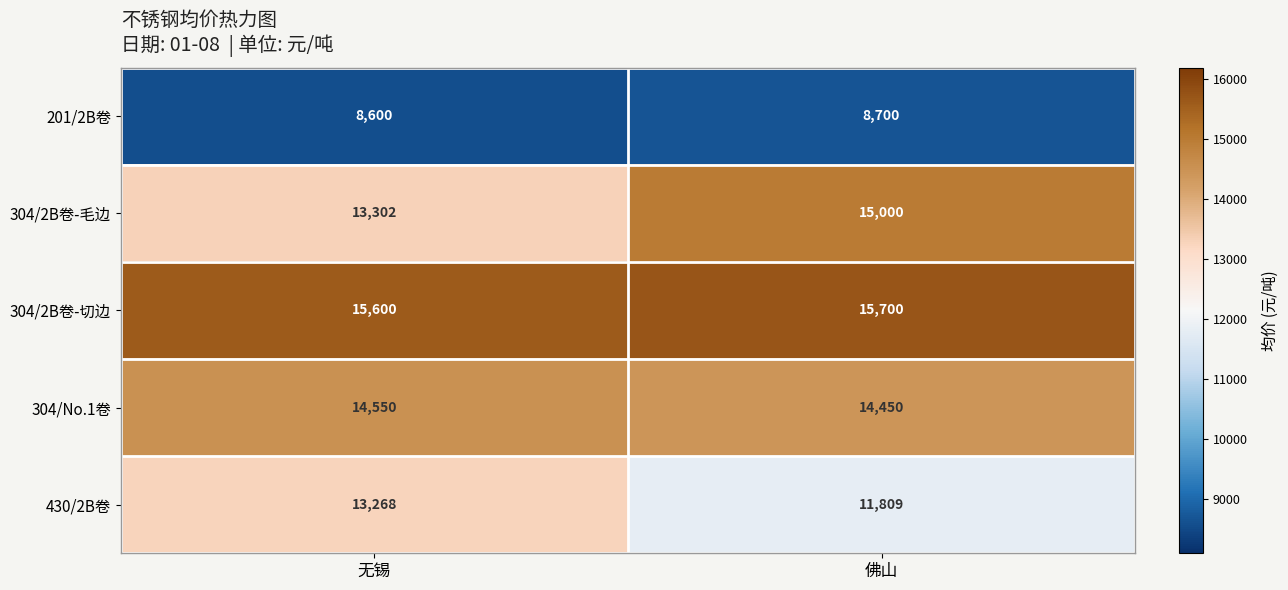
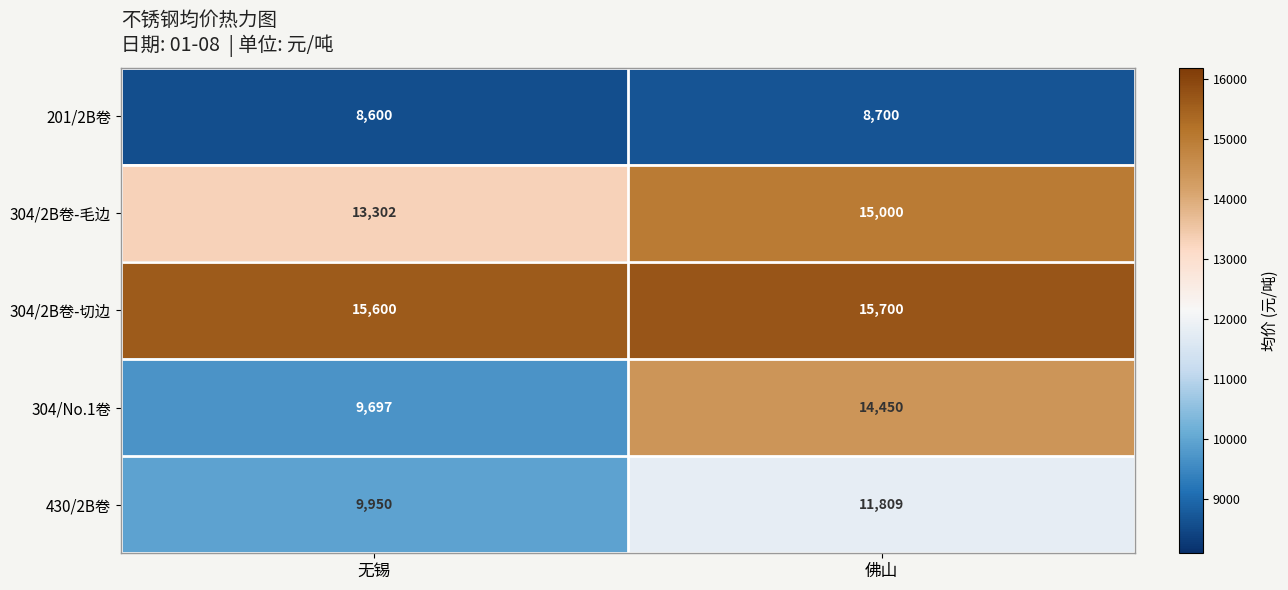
304/No.1卷, 无锡: 14,550 -> 9,697
430/2B卷, 无锡: 13,268 -> 9,950
